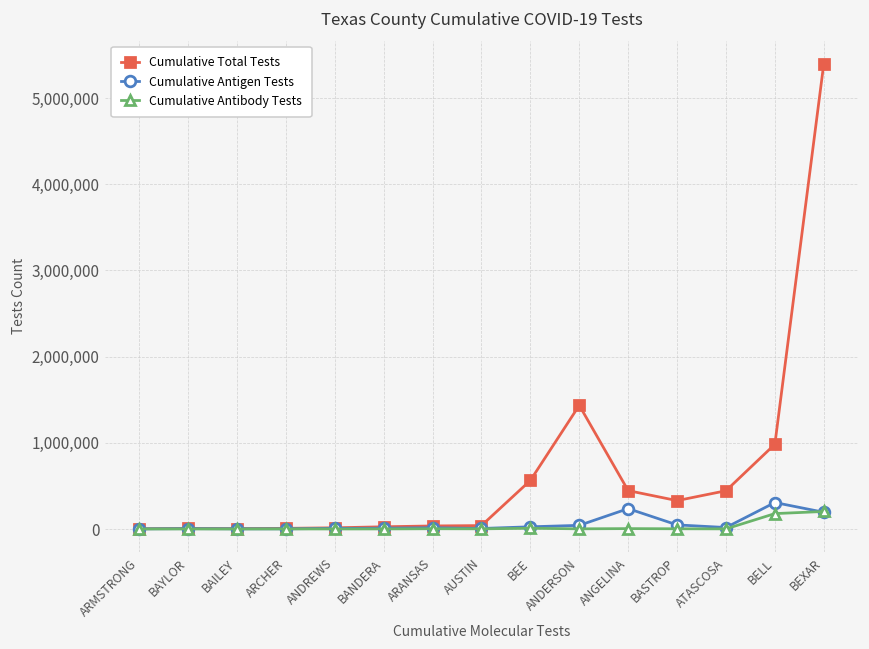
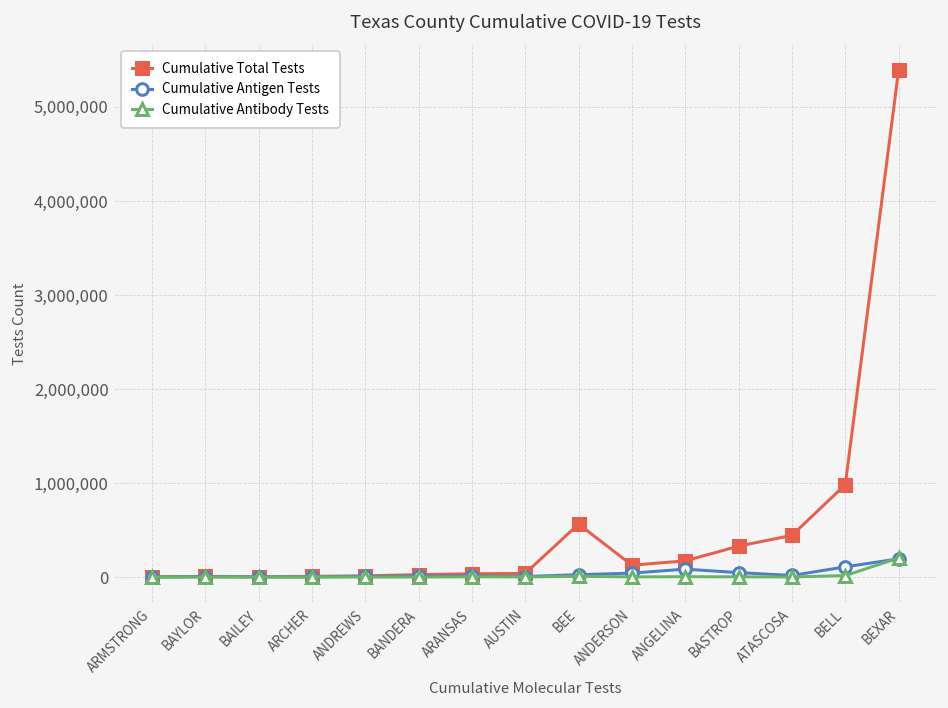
Cumulative Total Tests, ANDERSON: 1,400,000 -> 100,000
Cumulative Total Tests, ANGELINA: 400,000 -> 200,000
Cumulative Antigen Tests, ANGELINA: 200,000 -> 100,000
Cumulative Antigen Tests, BELL: 300,000 -> 100,000
Cumulative Antibody Tests, BELL: 200,000 -> 0
